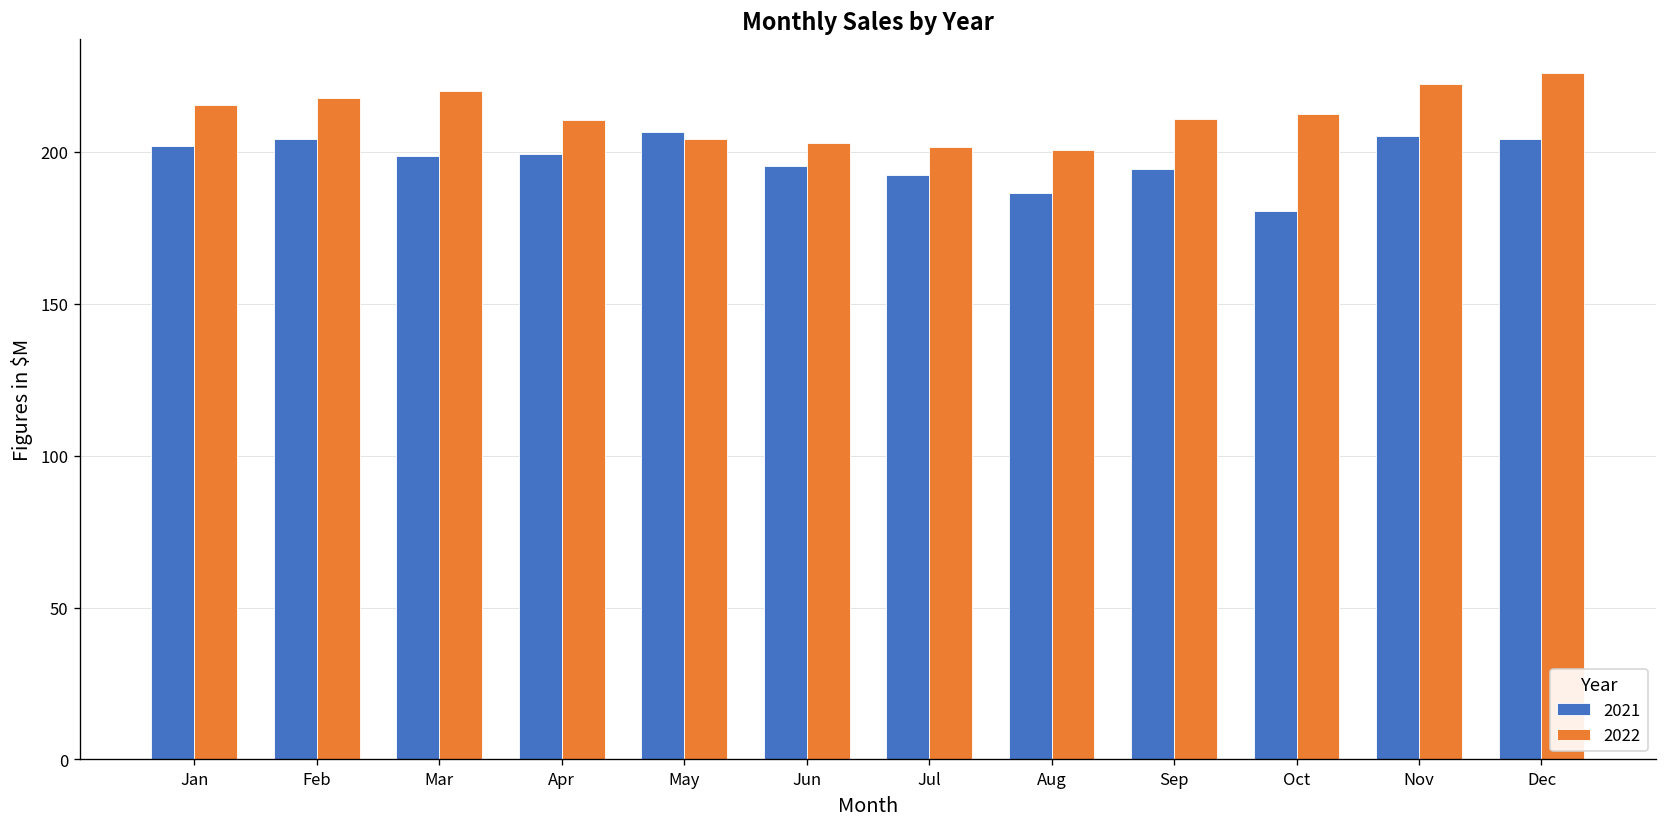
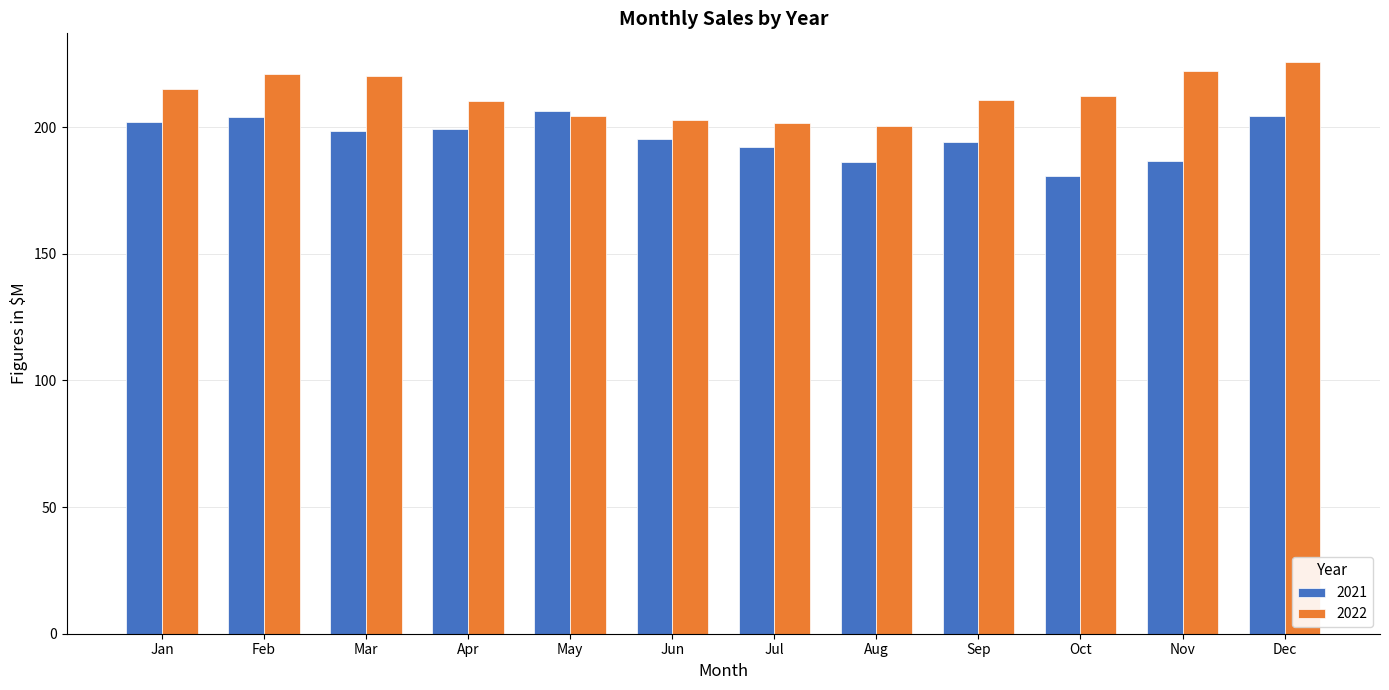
2022, Feb: 218 -> 221
2021, Nov: 205 -> 187
